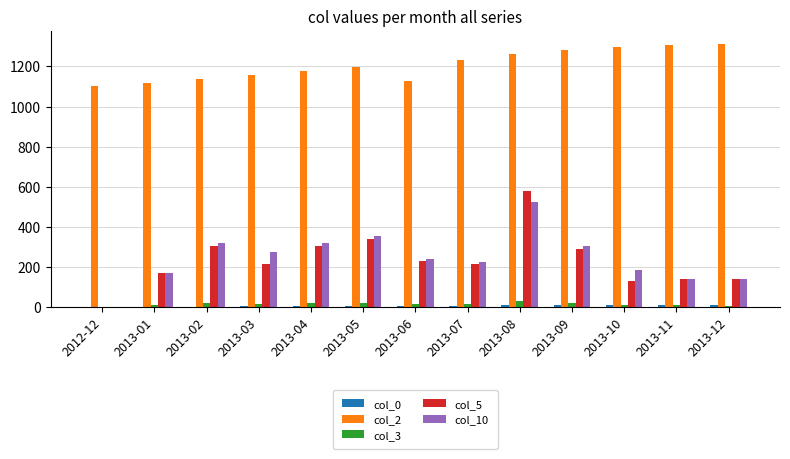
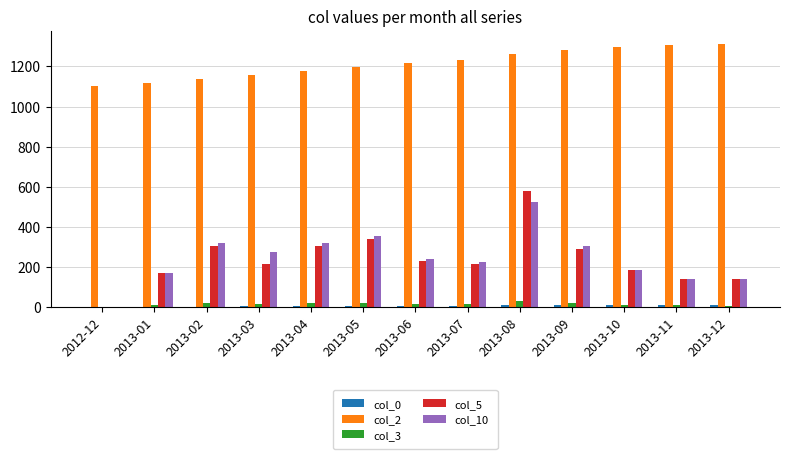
col_2, 2013-06: 1130 -> 1220
col_5, 2013-10: 130 -> 190
